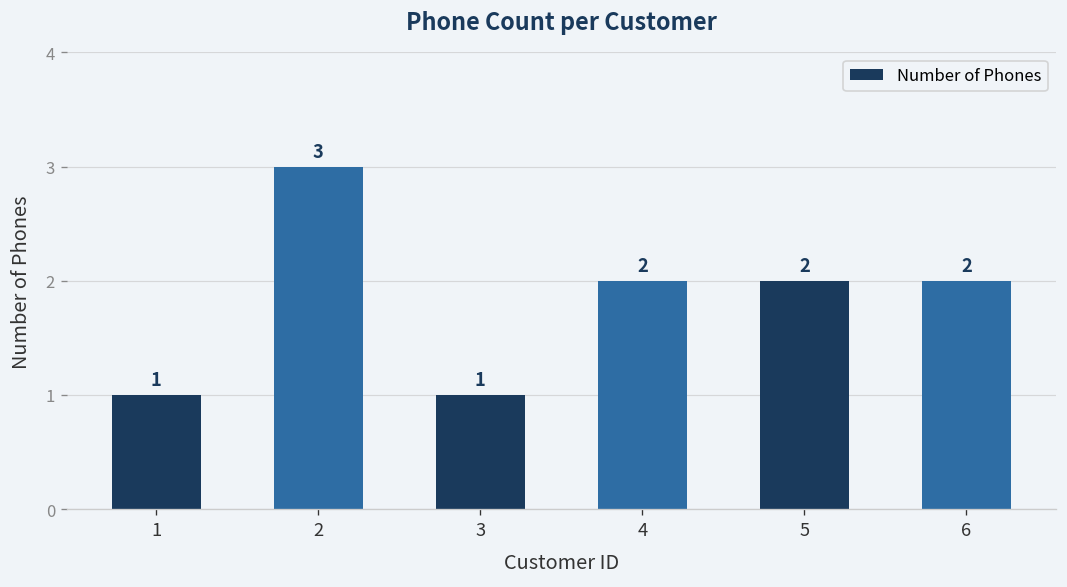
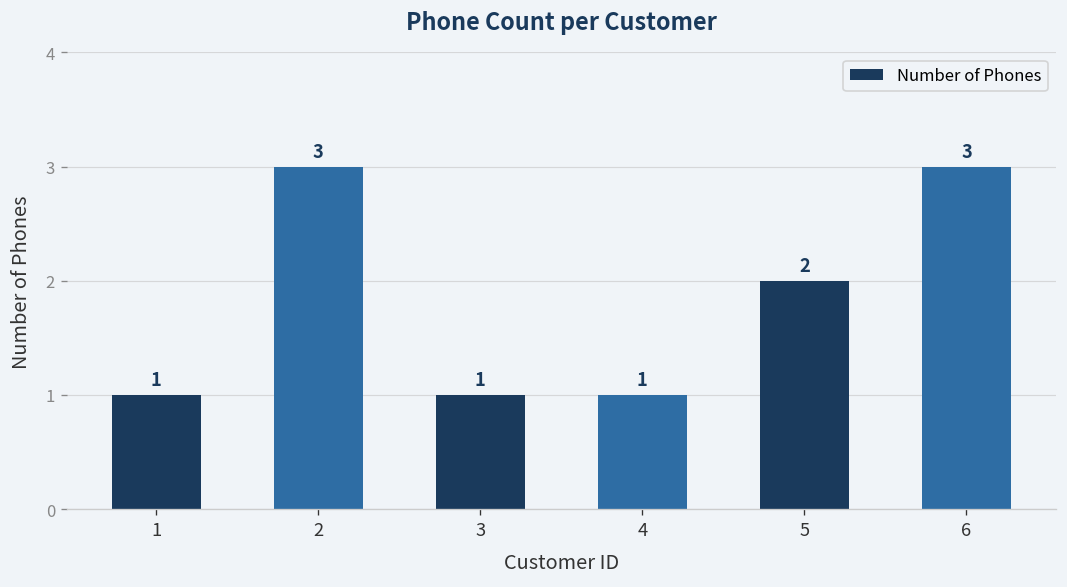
4: 2 -> 1
6: 2 -> 3
